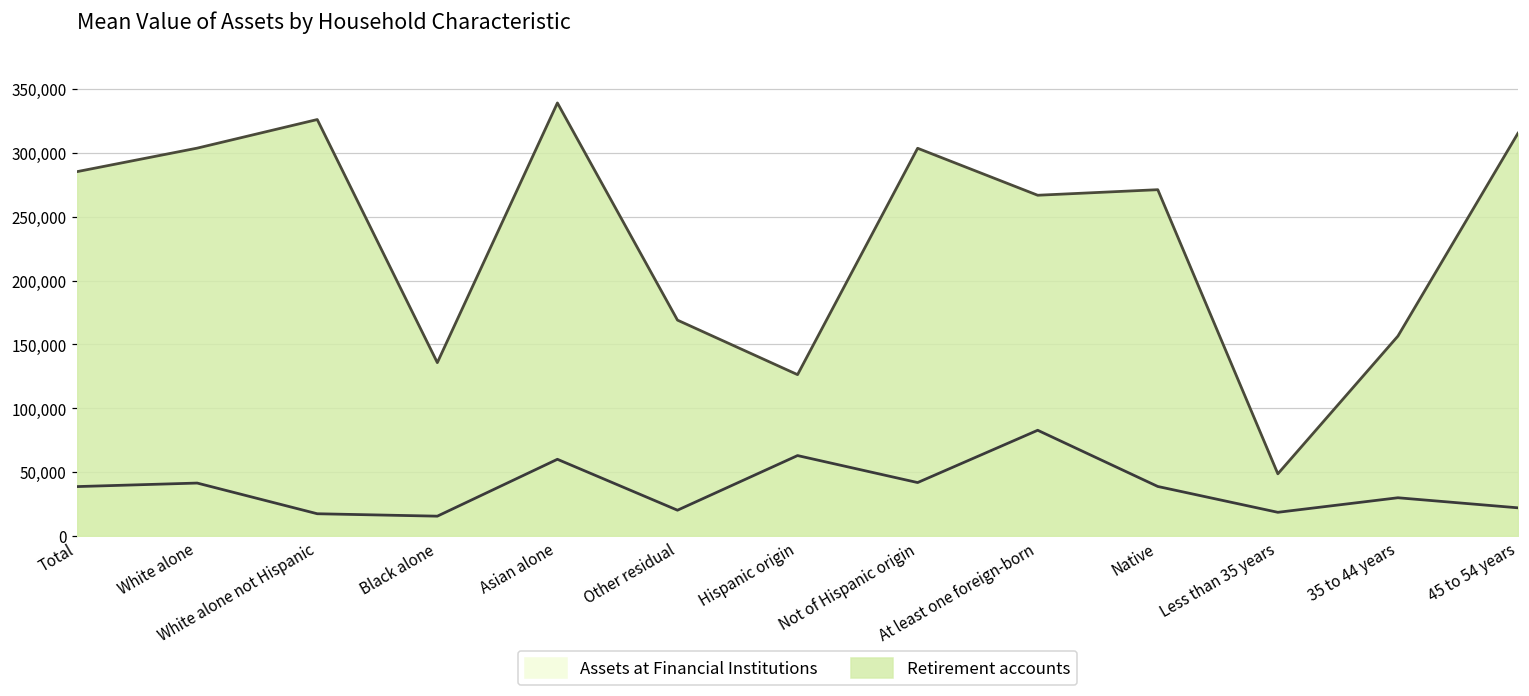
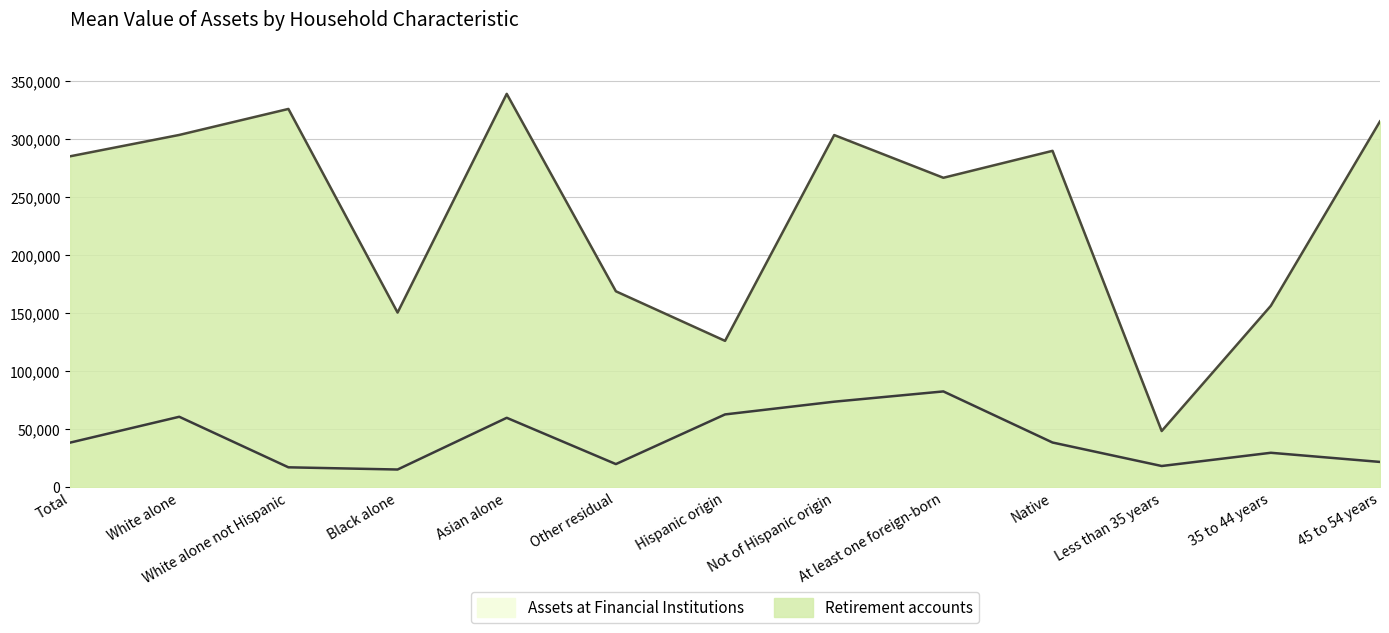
Assets at Financial Institutions, White alone: 41,000 -> 61,000
Retirement accounts, Black alone: 136,000 -> 151,000
Assets at Financial Institutions, Not of Hispanic origin: 42,000 -> 74,000
Retirement accounts, Native: 271,000 -> 290,000
